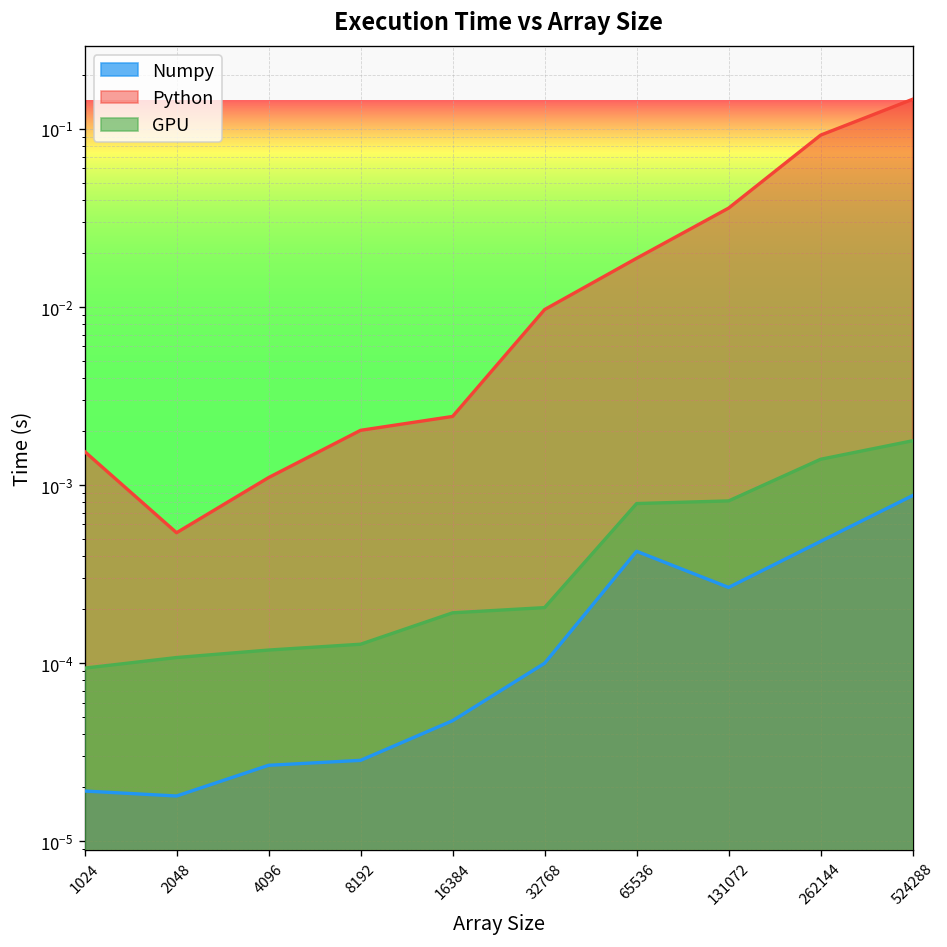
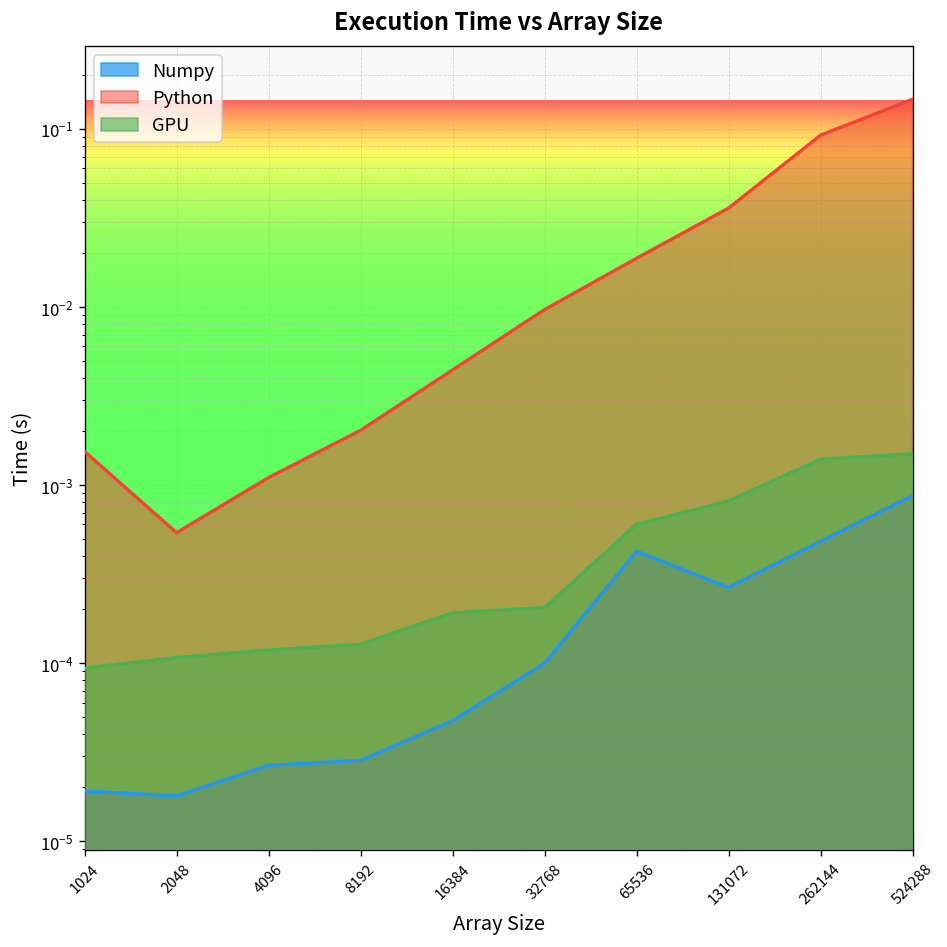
Python, 16384: 0.0024 -> 0.0044
GPU, 65536: 0.0008 -> 0.00060
GPU, 524288: 0.0018 -> 0.0015
